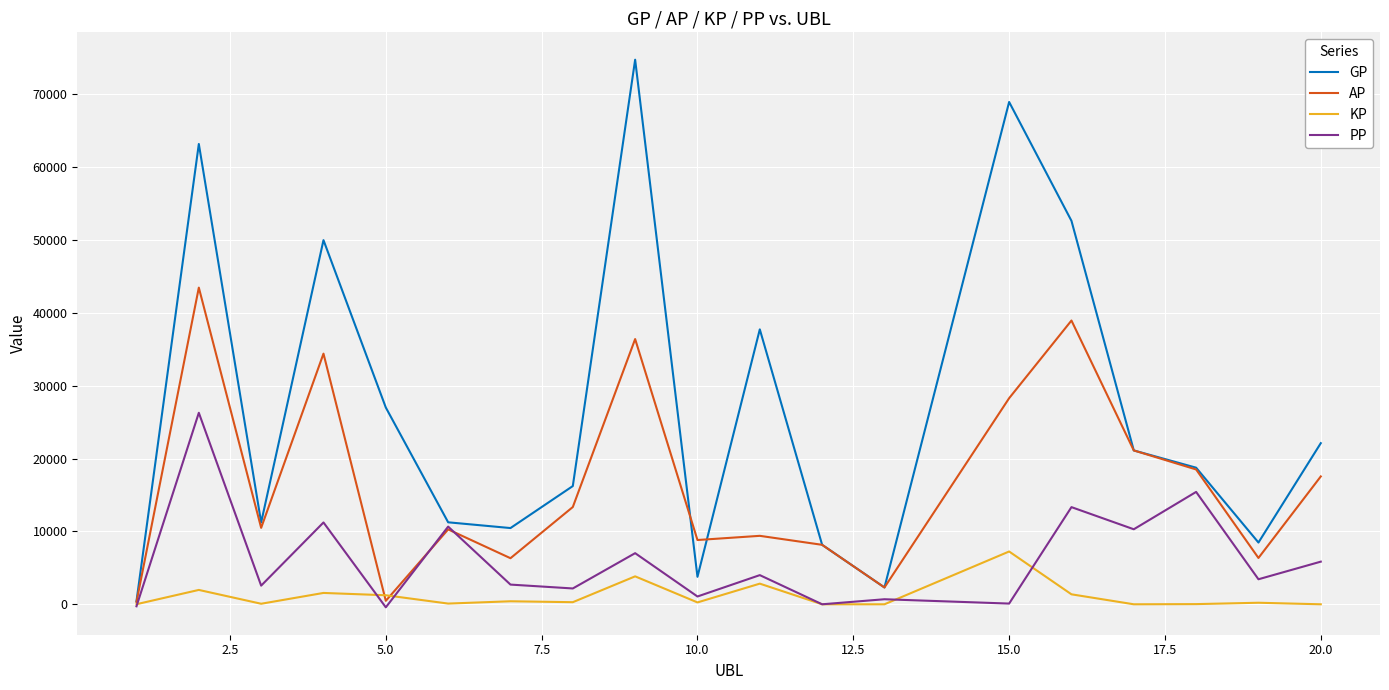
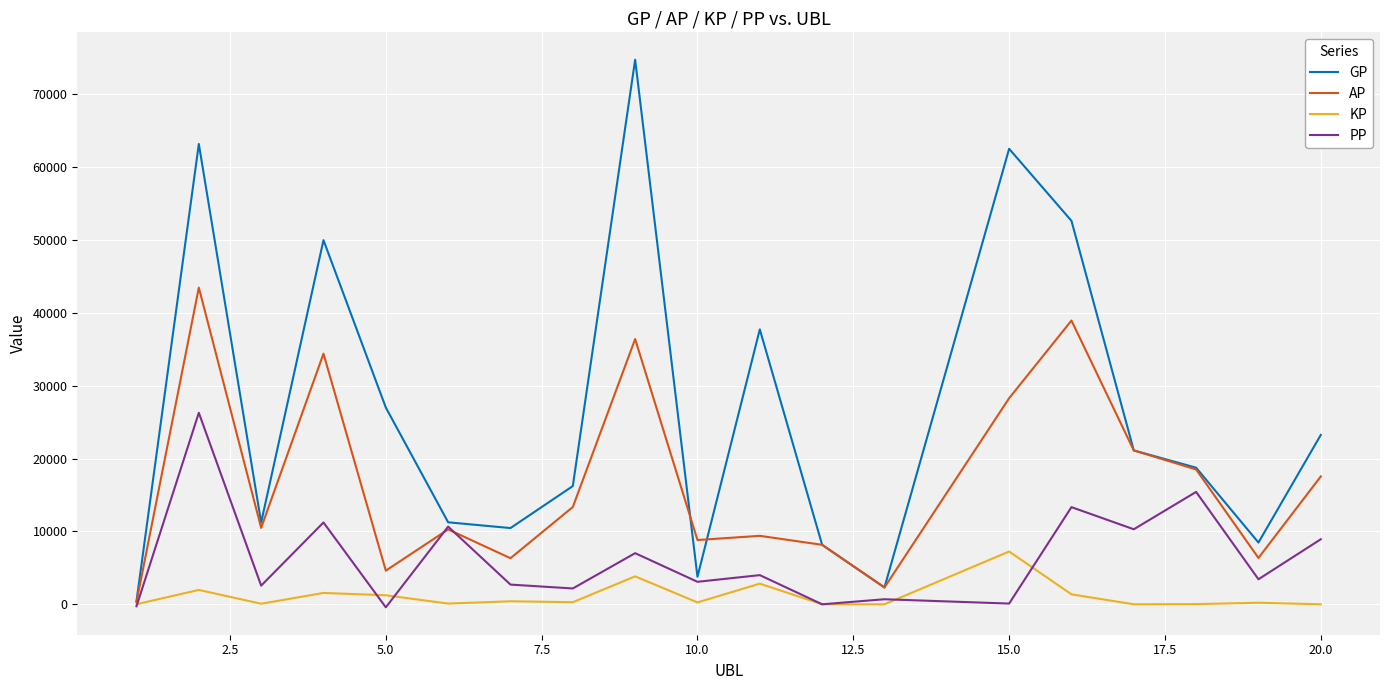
AP, 5.0: 0 -> 5000
PP, 10.0: 1000 -> 3000
GP, 15.0: 69000 -> 63000
GP, 20.0: 22000 -> 23000
PP, 20.0: 6000 -> 9000
